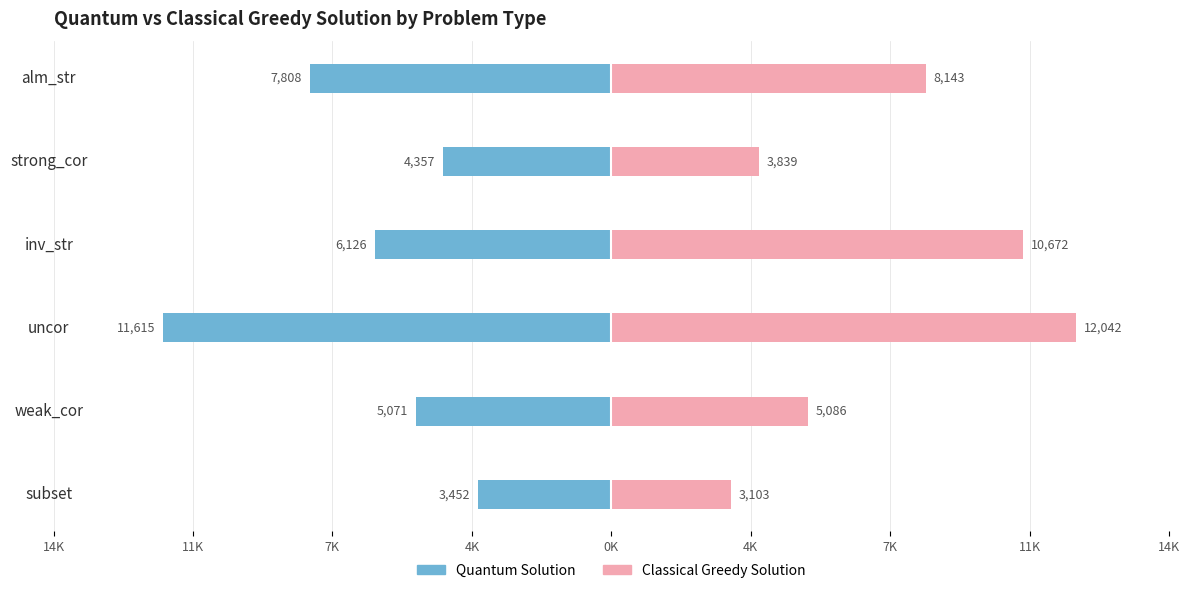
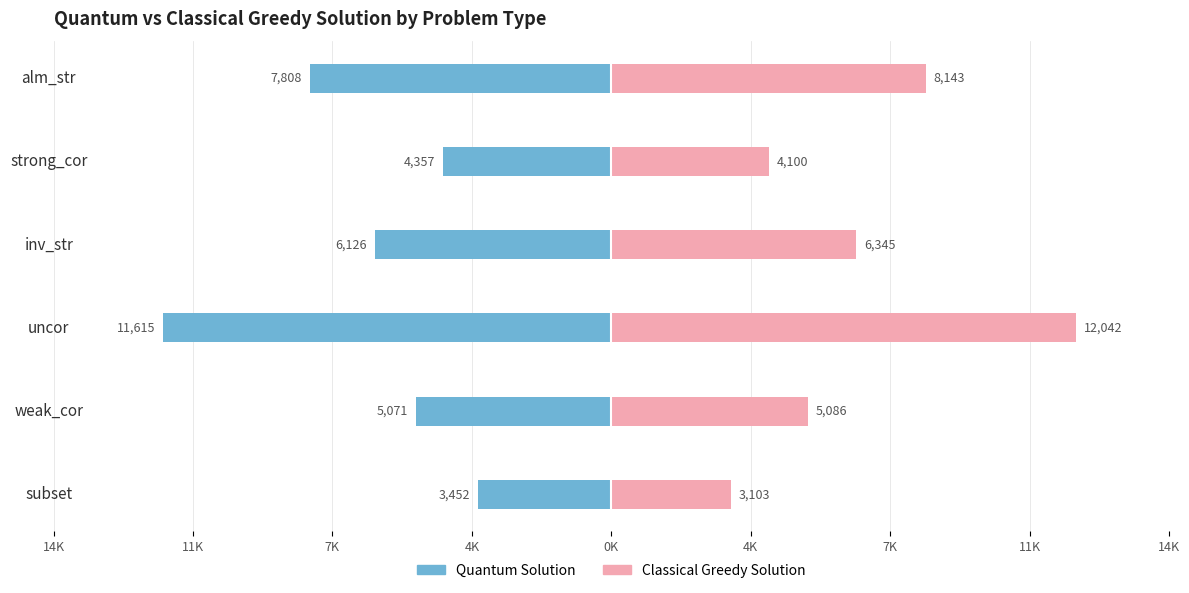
Classical Greedy Solution, strong_cor: 3,839 -> 4,100
Classical Greedy Solution, inv_str: 10,672 -> 6,345
